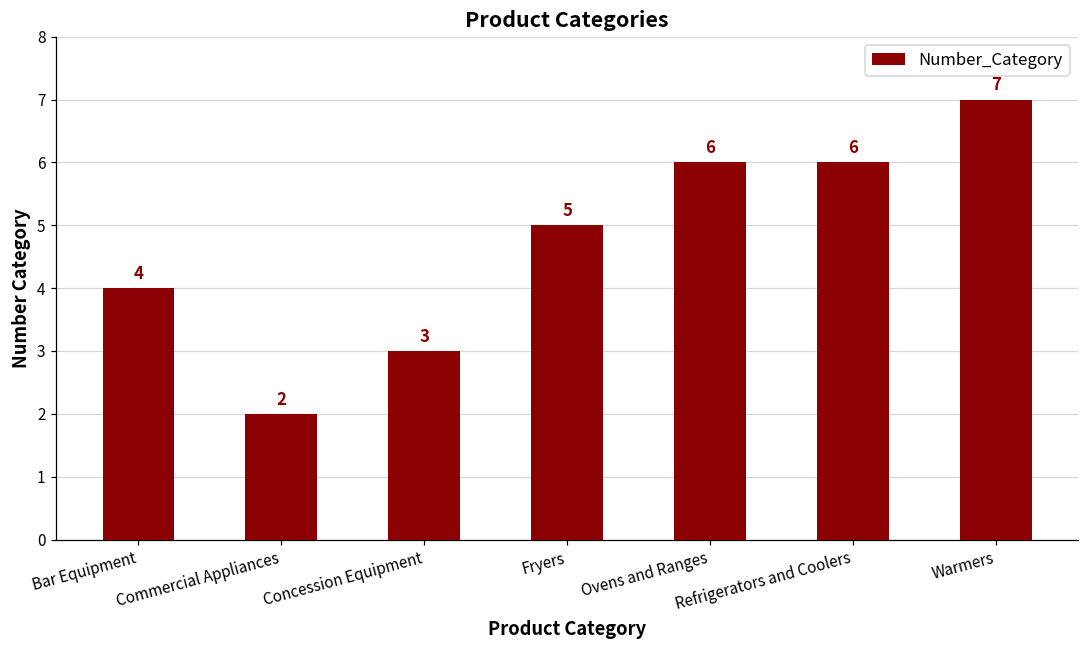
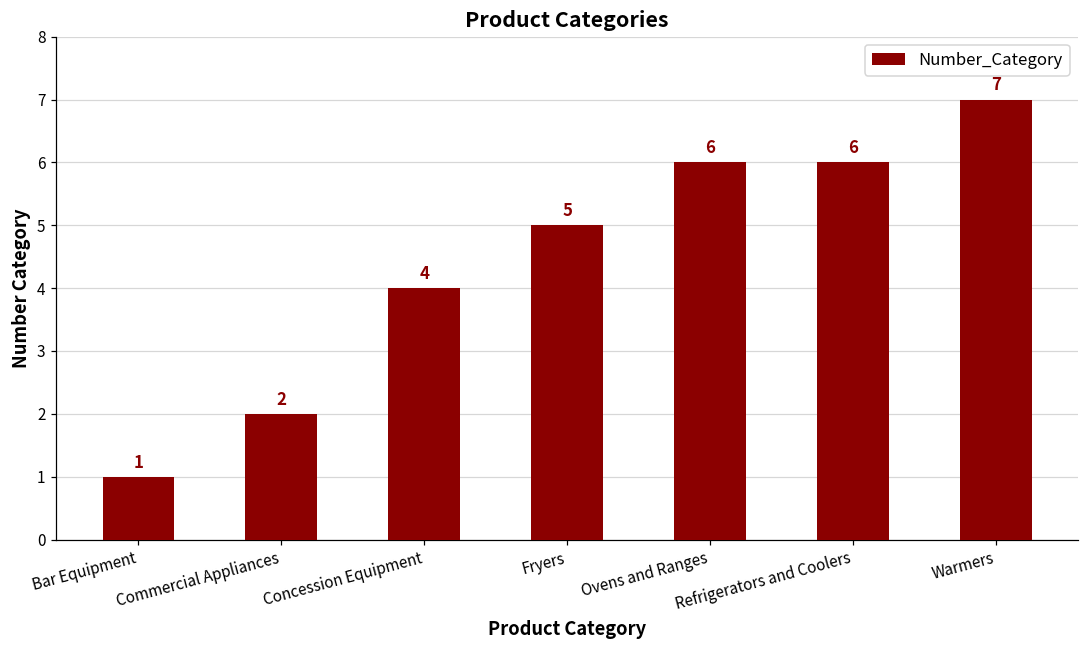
Bar Equipment: 4 -> 1
Concession Equipment: 3 -> 4
